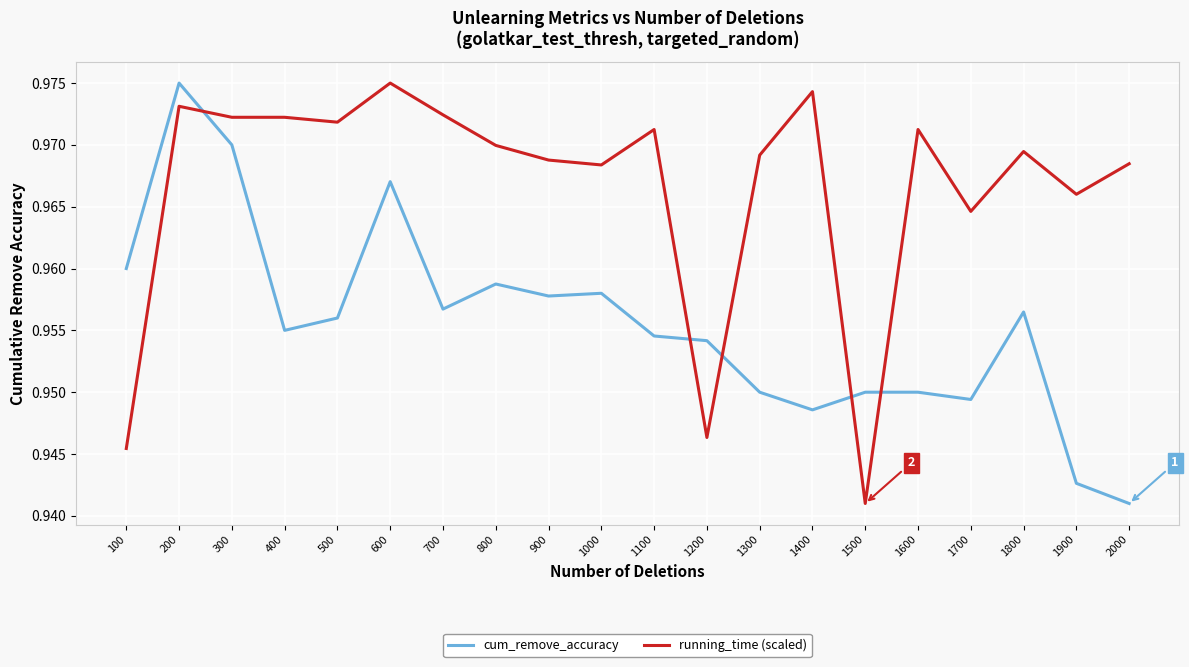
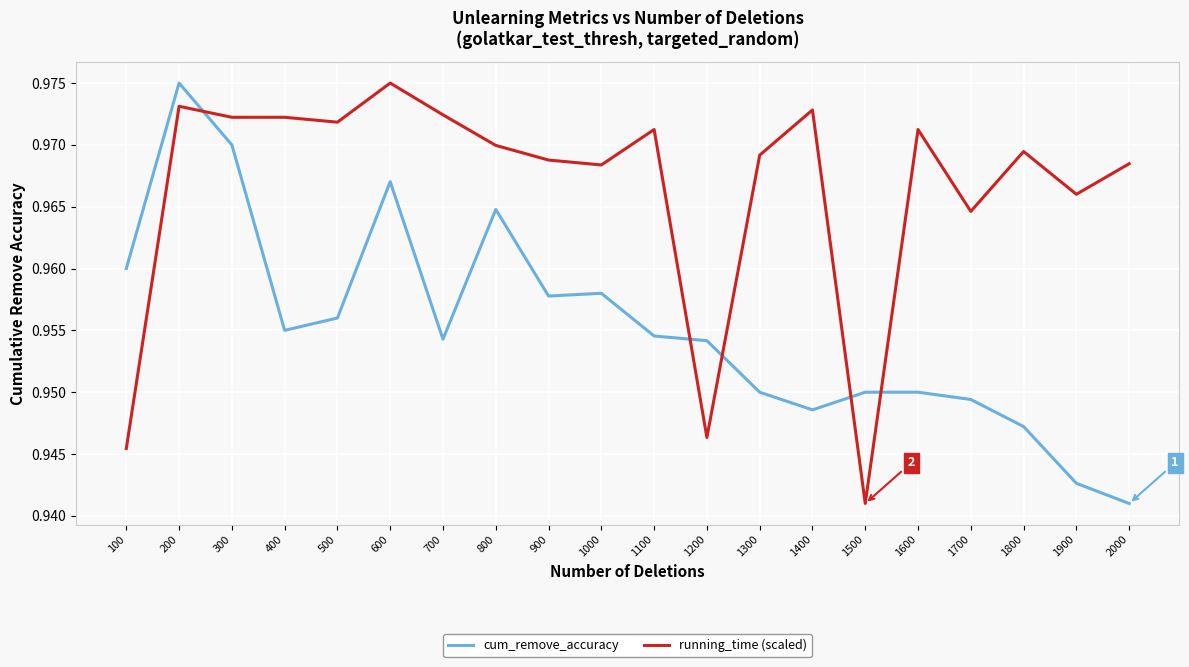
cum_remove_accuracy, 700: 0.9567 -> 0.9543
cum_remove_accuracy, 800: 0.9588 -> 0.9648
running_time (scaled), 1400: 0.9743 -> 0.9728
cum_remove_accuracy, 1800: 0.9565 -> 0.9472
